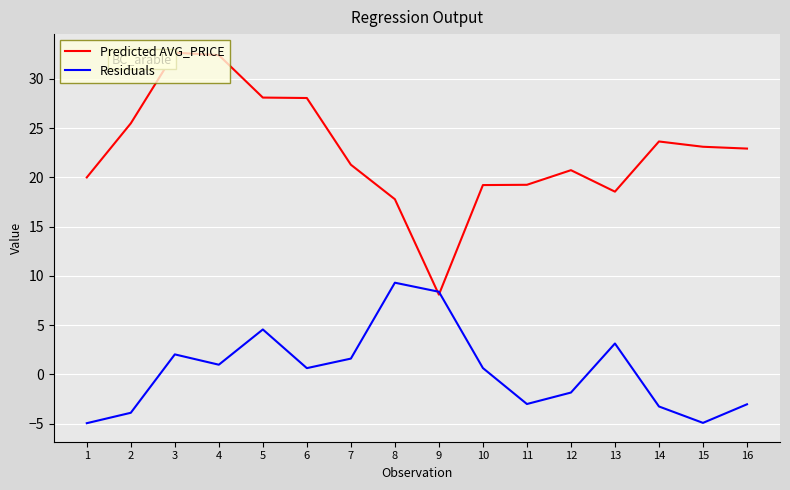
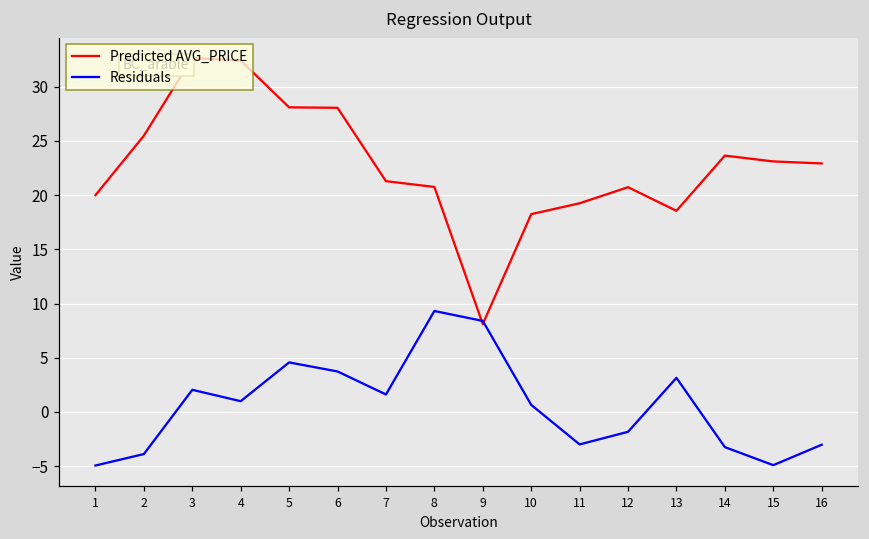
Residuals, 6: 1 -> 4
Predicted AVG_PRICE, 8: 18 -> 21
Predicted AVG_PRICE, 10: 19 -> 18
